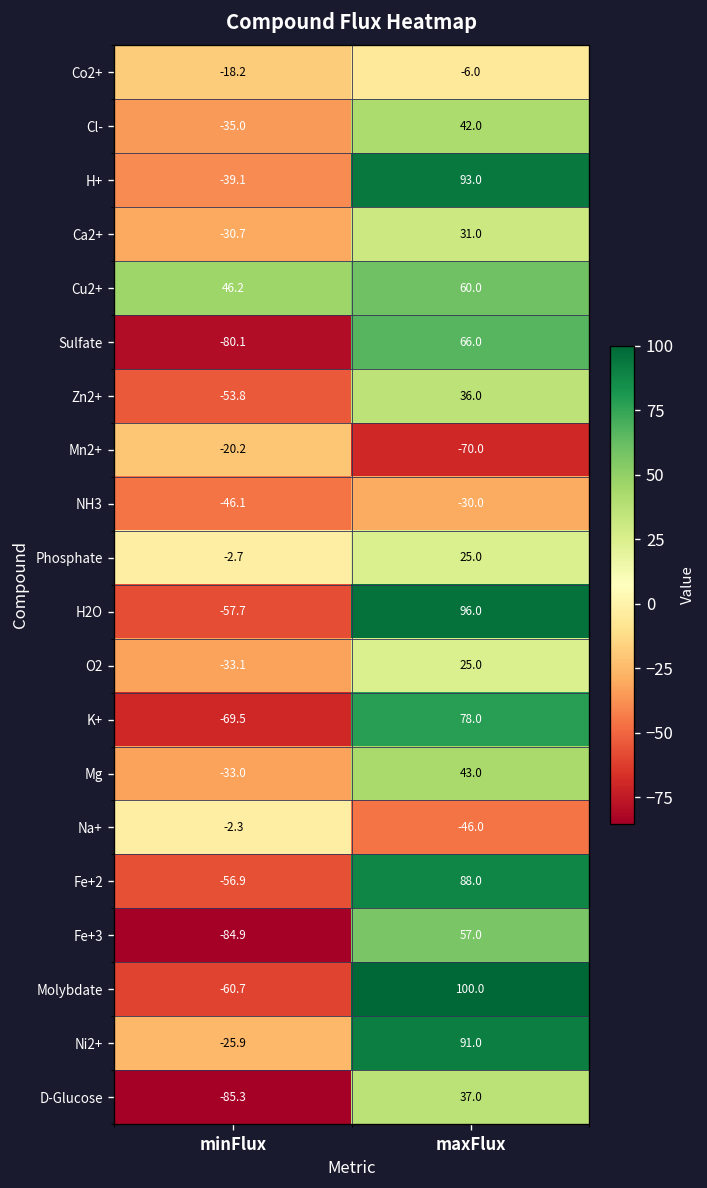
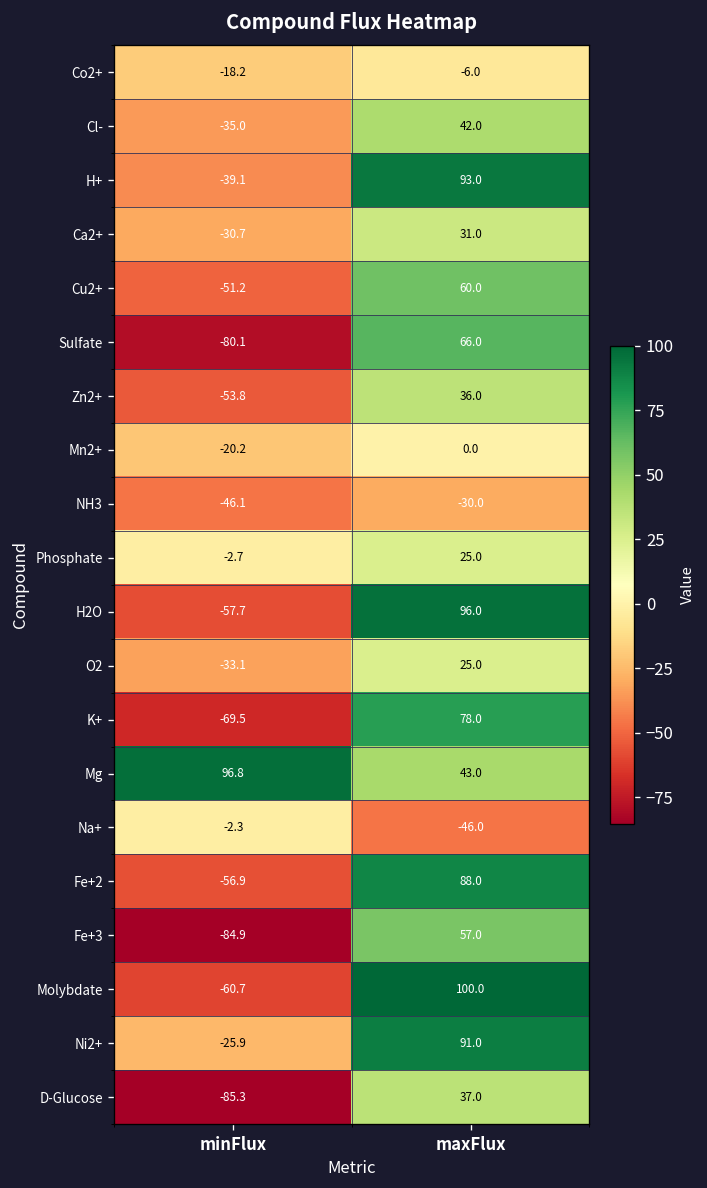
Cu2+, minFlux: 46.2 -> -51.2
Mn2+, maxFlux: -70.0 -> 0.0
Mg, minFlux: -33.0 -> 96.8
